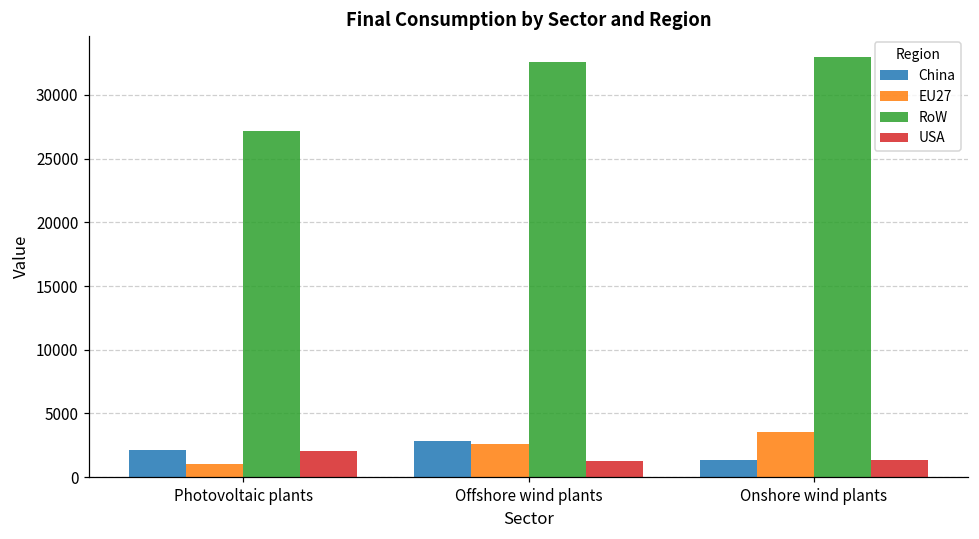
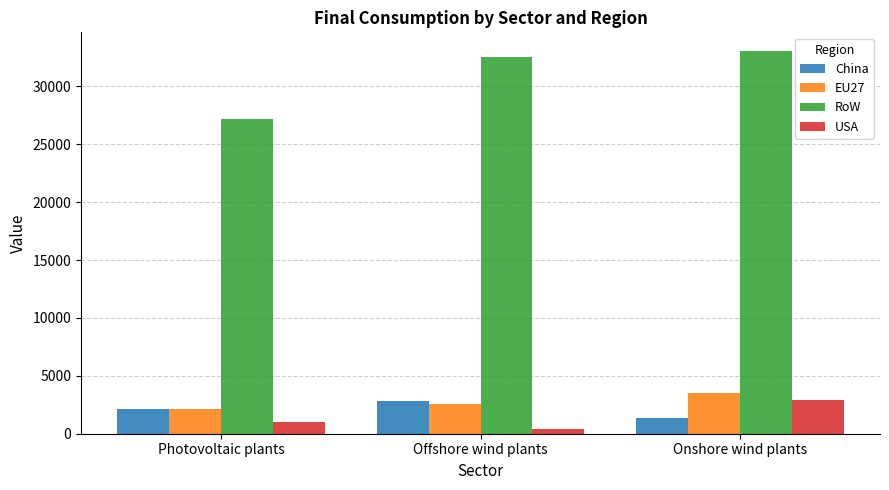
EU27, Photovoltaic plants: 1000 -> 2100
USA, Photovoltaic plants: 2100 -> 1100
USA, Offshore wind plants: 1300 -> 400
USA, Onshore wind plants: 1300 -> 2900
